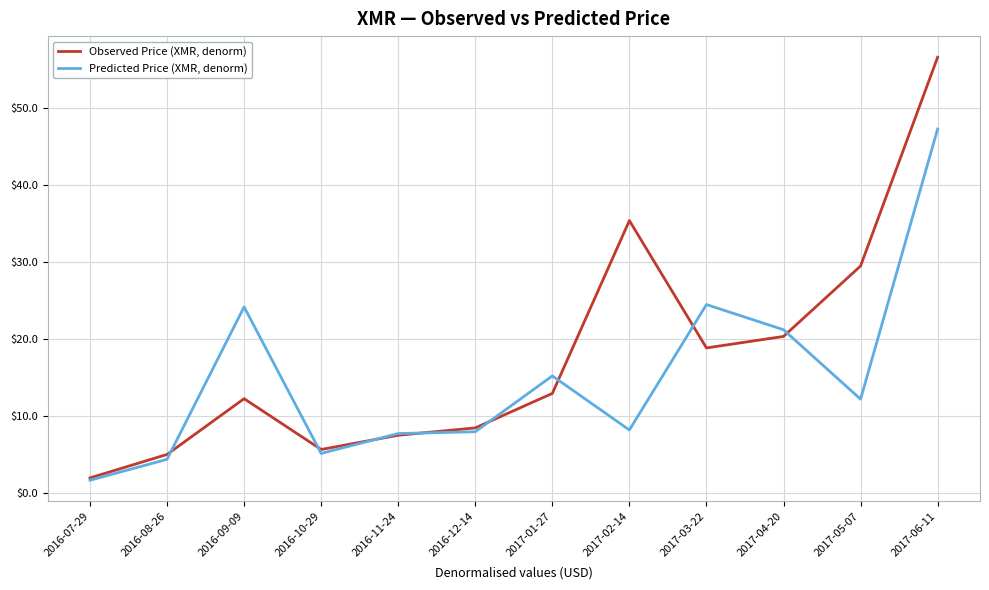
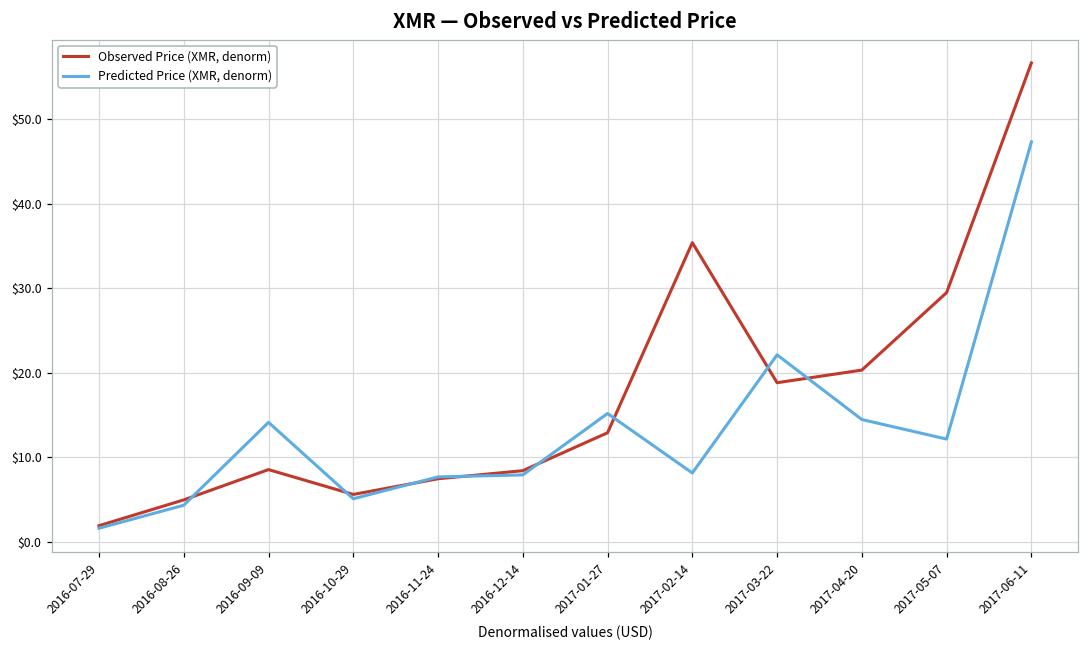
Observed Price (XMR, denorm), 2016-09-09: $12 -> $9
Predicted Price (XMR, denorm), 2016-09-09: $24 -> $14
Predicted Price (XMR, denorm), 2017-03-22: $24 -> $22
Predicted Price (XMR, denorm), 2017-04-20: $21 -> $14
